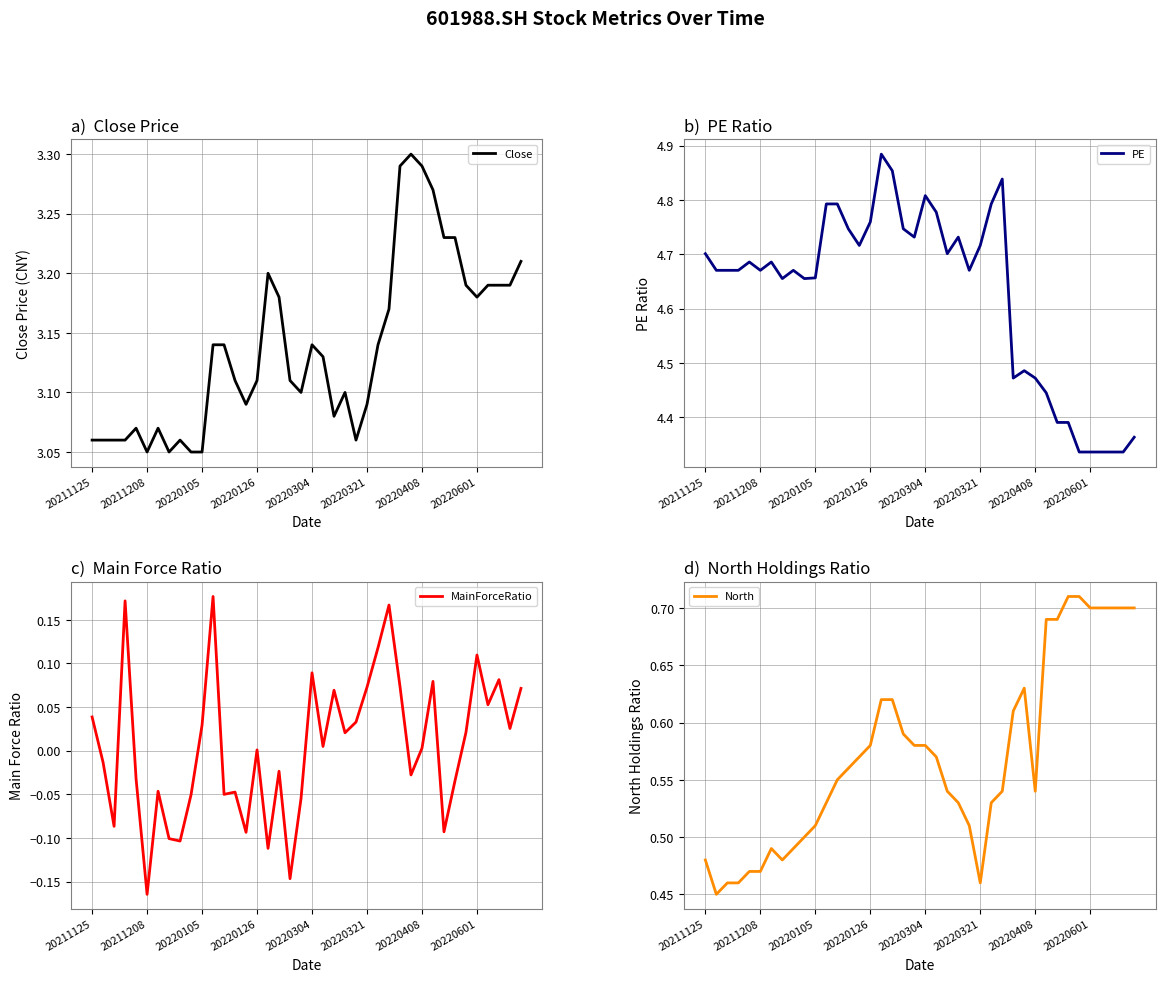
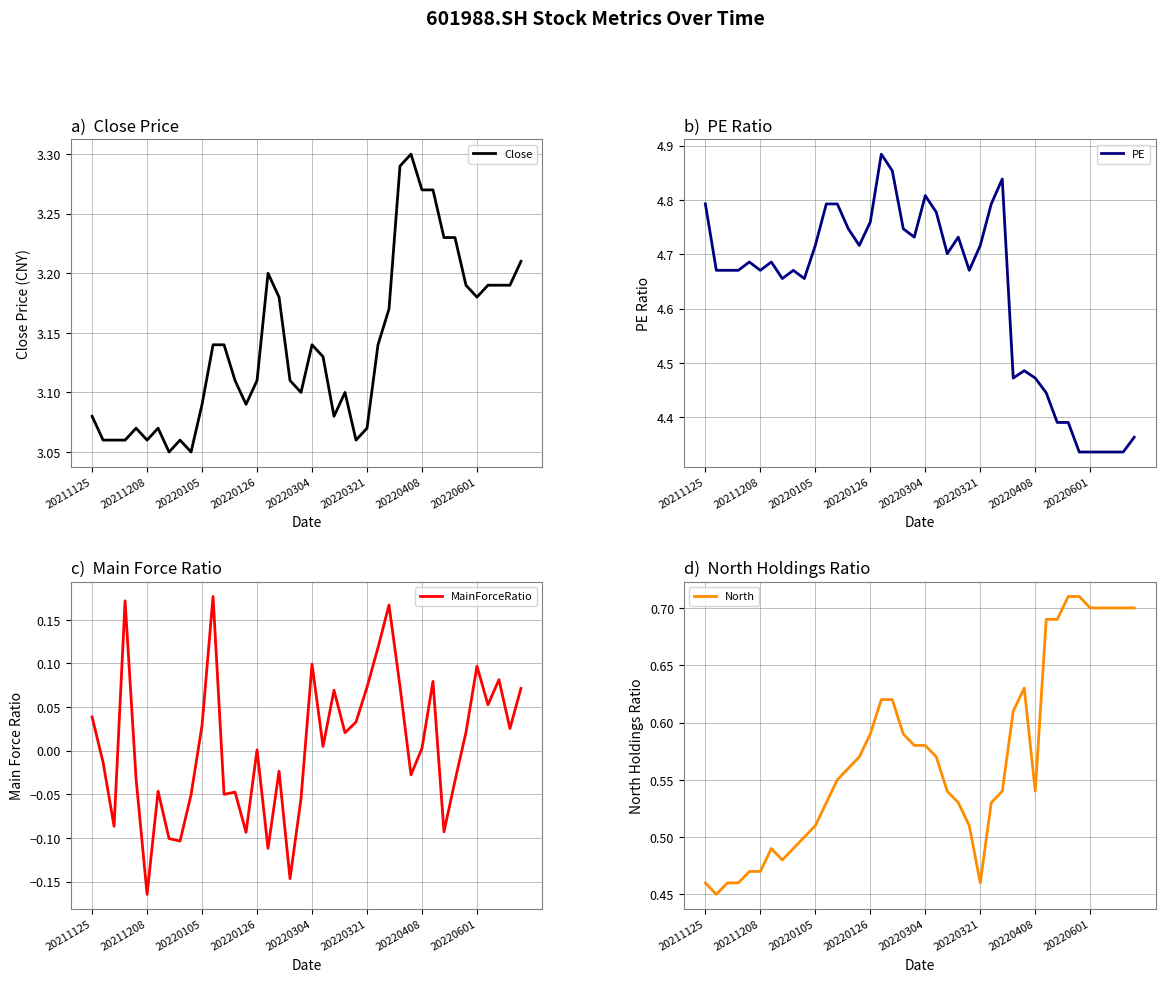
a) Close Price, 20211125: 3.06 -> 3.08
a) Close Price, 20211208: 3.05 -> 3.06
a) Close Price, 20220105: 3.05 -> 3.09
a) Close Price, 20220321: 3.09 -> 3.07
a) Close Price, 20220408: 3.29 -> 3.27
b) PE Ratio, 20211125: 4.70 -> 4.79
b) PE Ratio, 20220105: 4.66 -> 4.72
c) Main Force Ratio, 20220304: 0.09 -> 0.10
c) Main Force Ratio, 20220601: 0.11 -> 0.10
d) North Holdings Ratio, 20211125: 0.48 -> 0.46
d) North Holdings Ratio, 20220126: 0.58 -> 0.59
